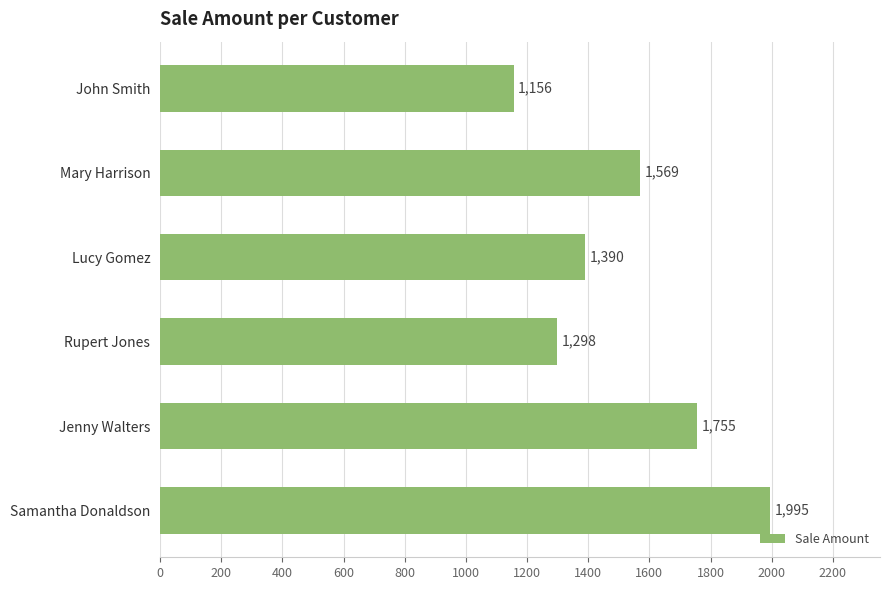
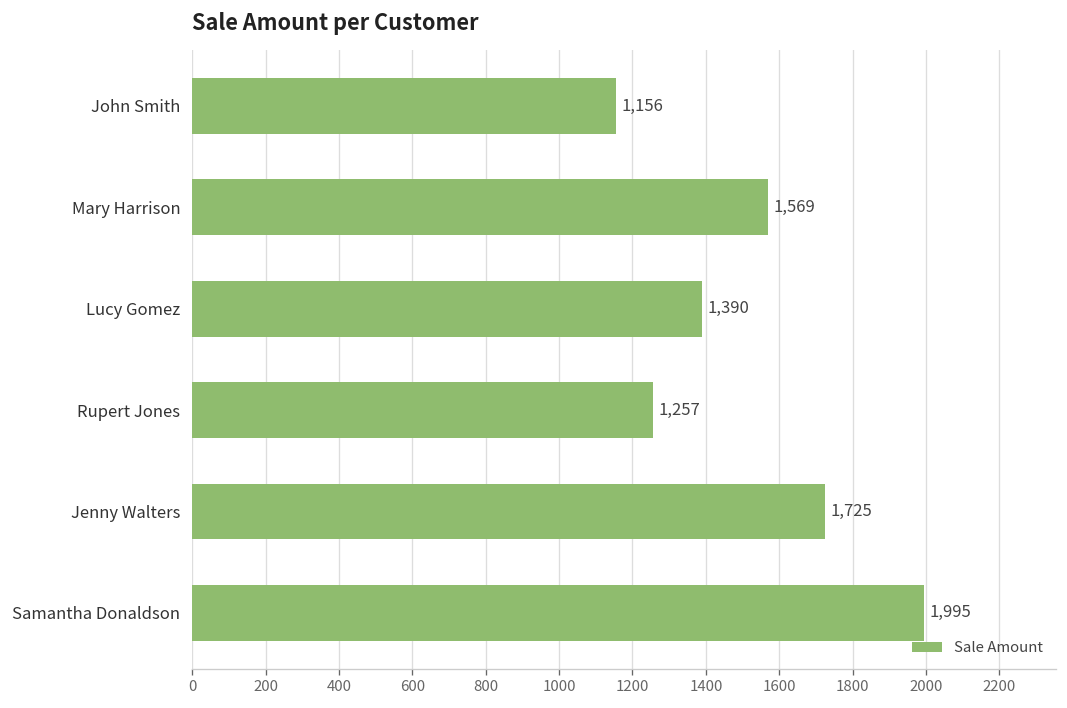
Rupert Jones: 1,298 -> 1,257
Jenny Walters: 1,755 -> 1,725
